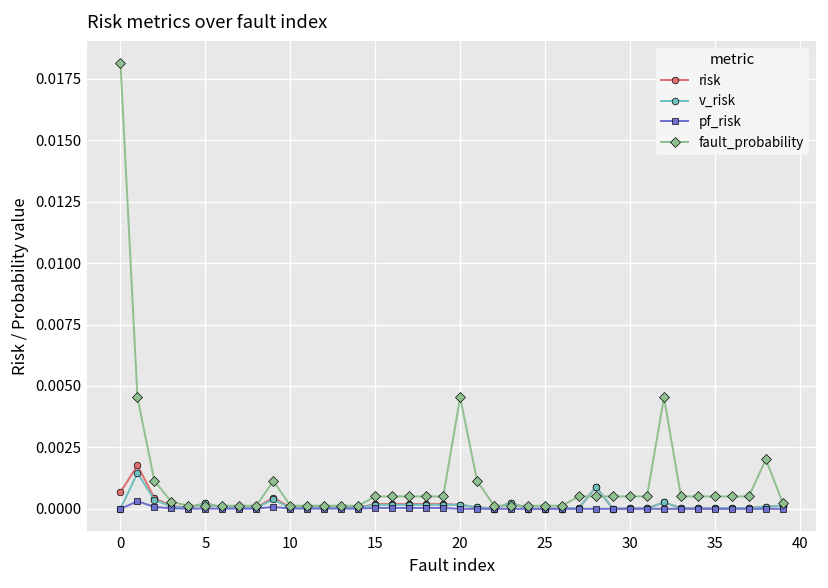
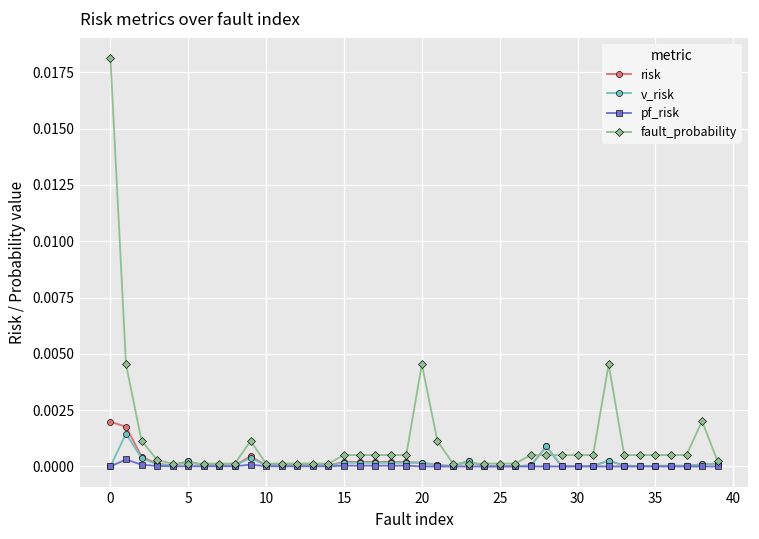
risk, 0: 0.0007 -> 0.0020
